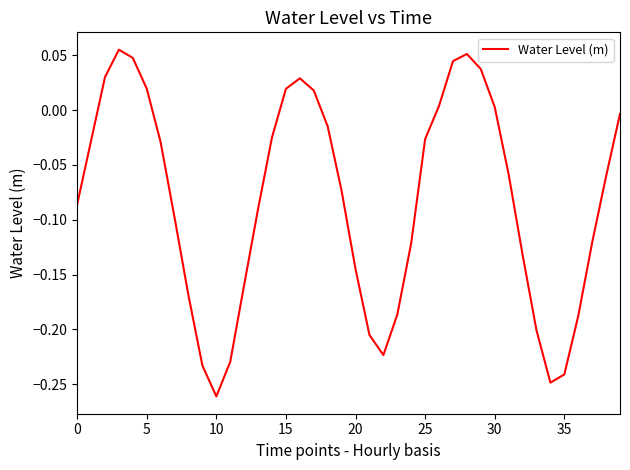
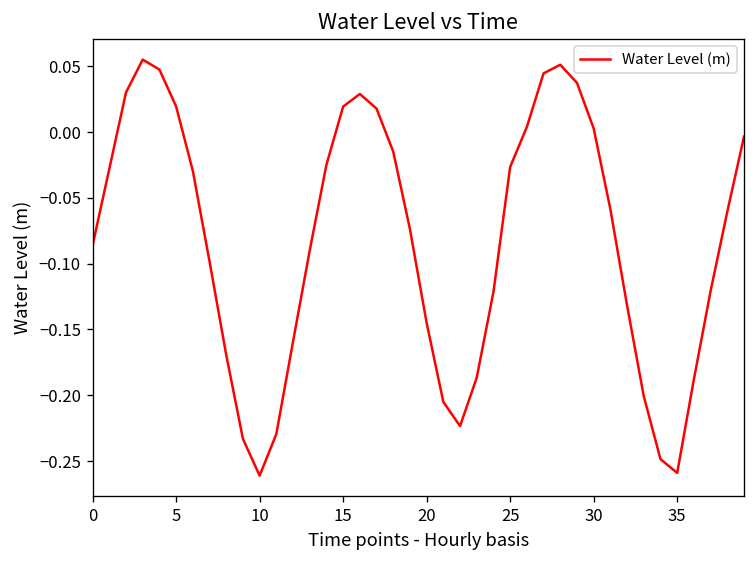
35: -0.241 -> -0.259
